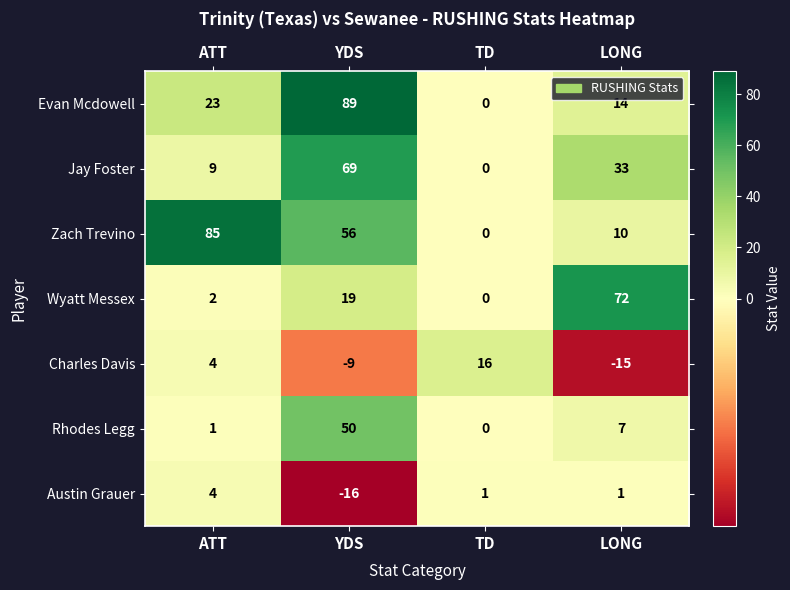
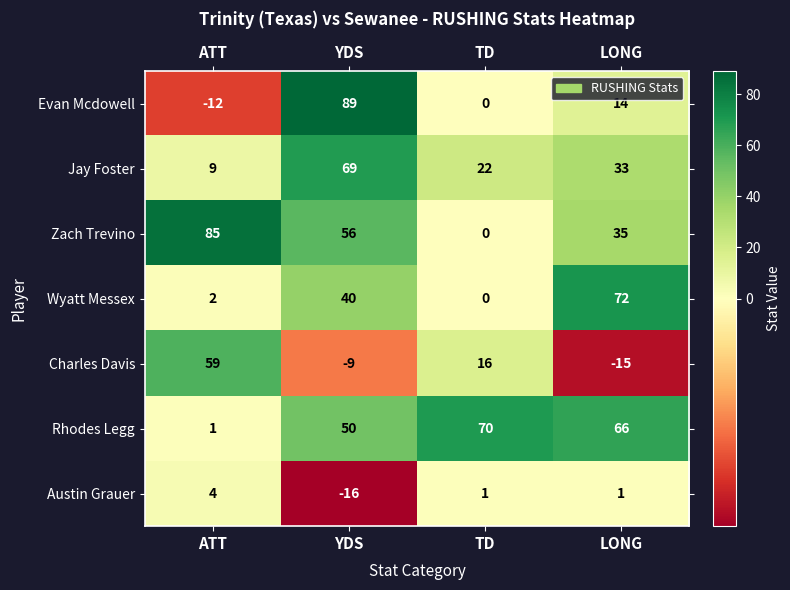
Evan Mcdowell, ATT: 23 -> -12
Jay Foster, TD: 0 -> 22
Zach Trevino, LONG: 10 -> 35
Wyatt Messex, YDS: 19 -> 40
Charles Davis, ATT: 4 -> 59
Rhodes Legg, TD: 0 -> 70
Rhodes Legg, LONG: 7 -> 66
